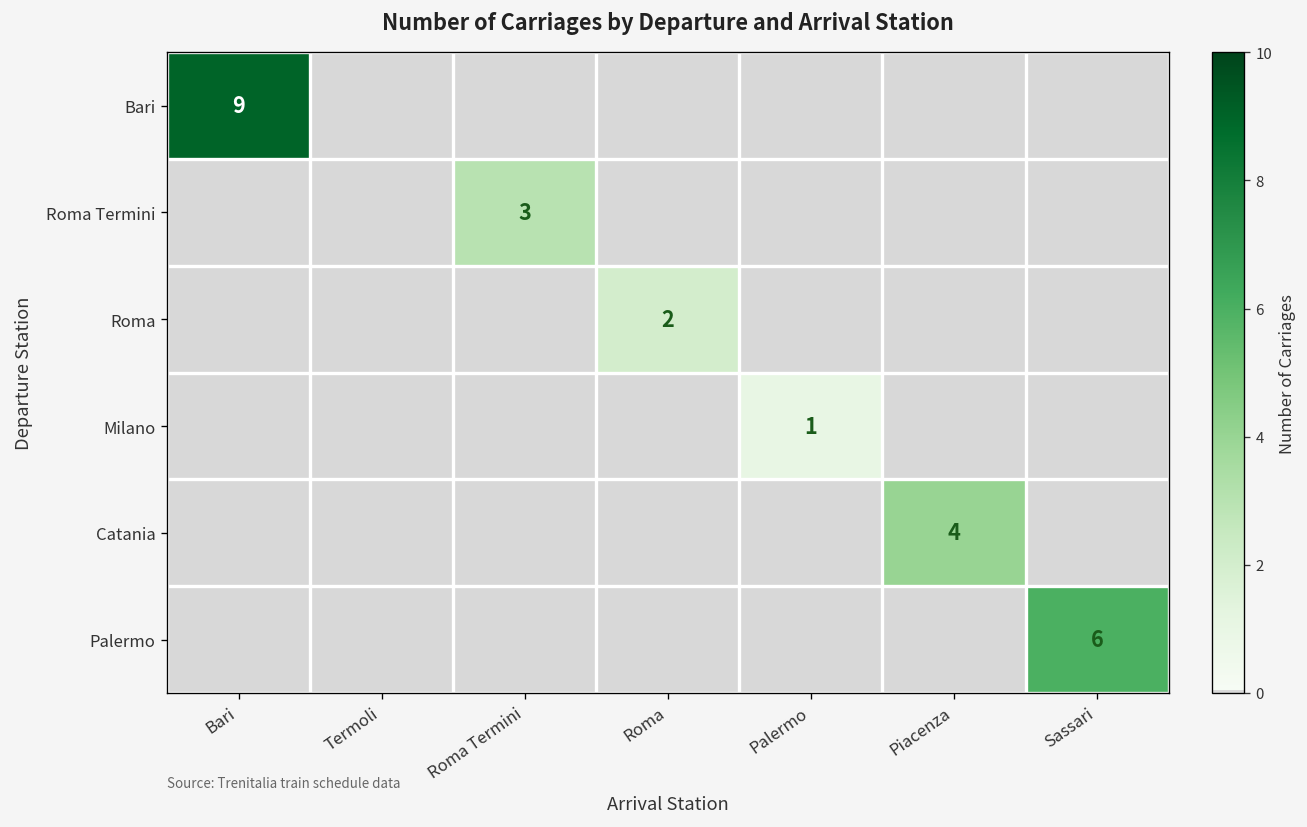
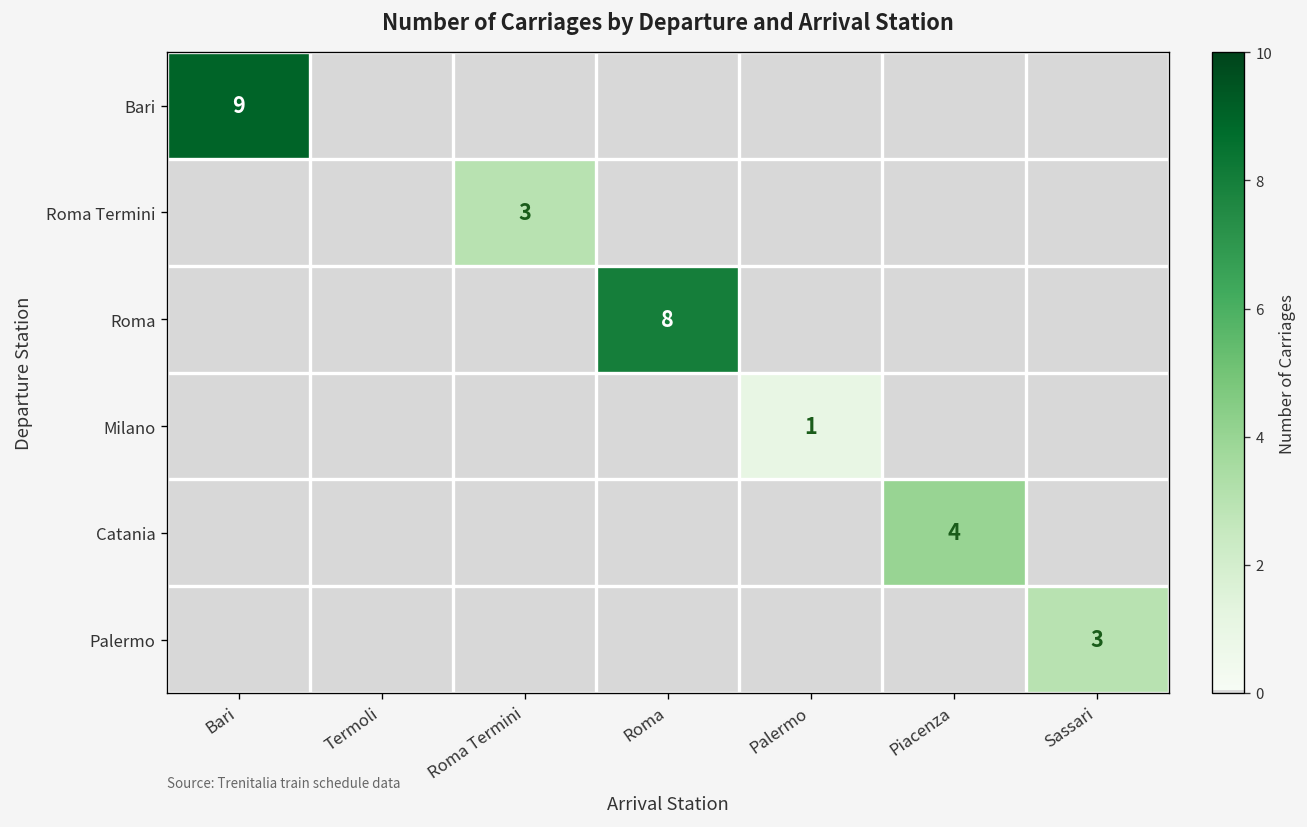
Roma, Roma: 2 -> 8
Palermo, Sassari: 6 -> 3
